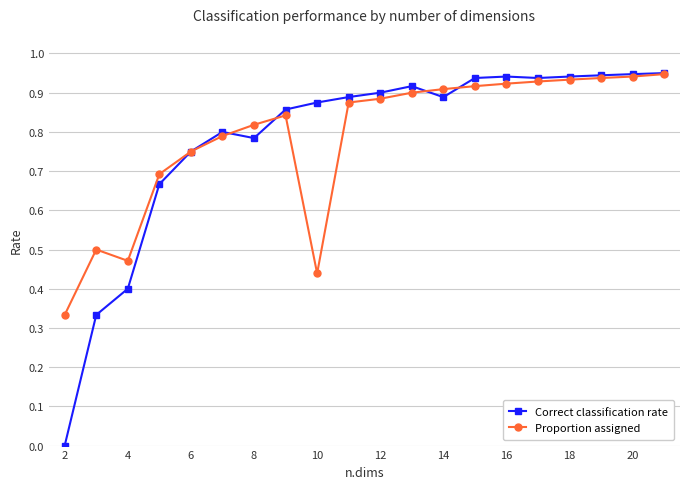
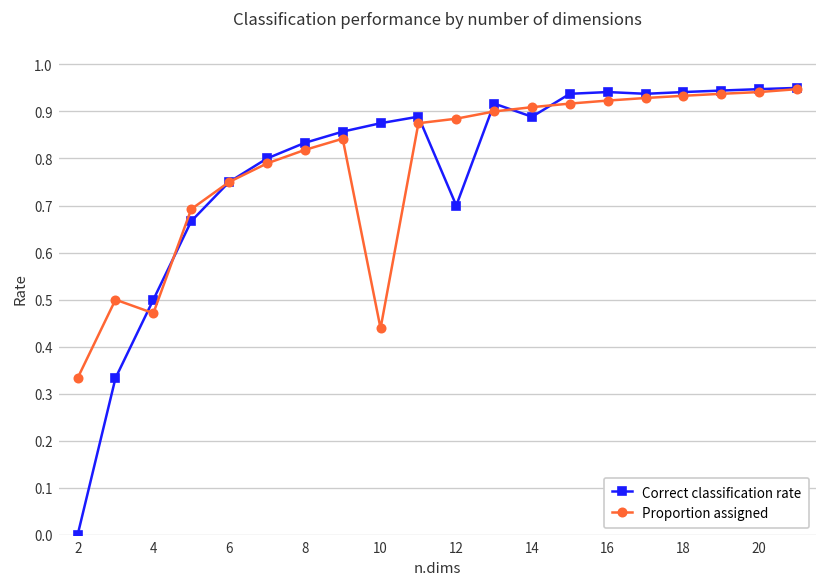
Correct classification rate, 4: 0.4 -> 0.5
Correct classification rate, 8: 0.78 -> 0.83
Correct classification rate, 12: 0.9 -> 0.7
